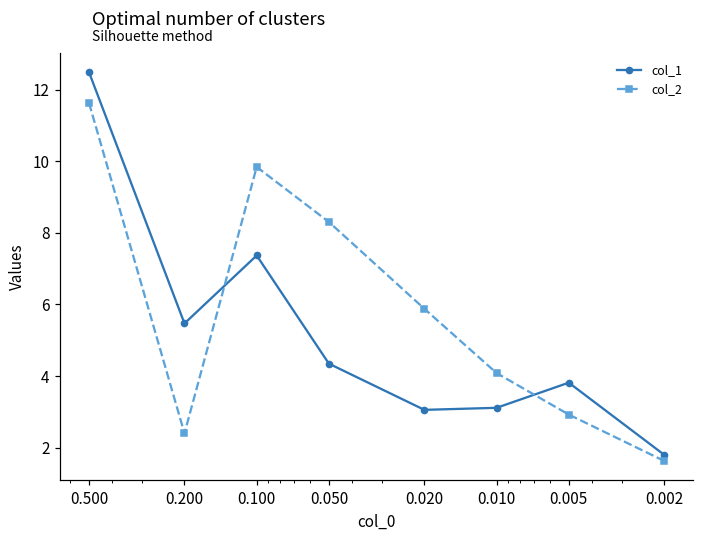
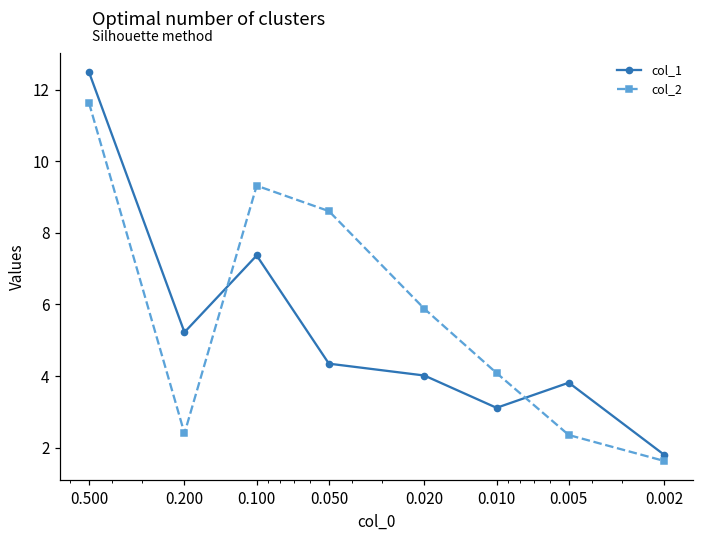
col_1, 0.200: 5.5 -> 5.2
col_2, 0.100: 9.8 -> 9.3
col_2, 0.050: 8.3 -> 8.6
col_1, 0.020: 3.1 -> 4.0
col_2, 0.005: 2.9 -> 2.4
